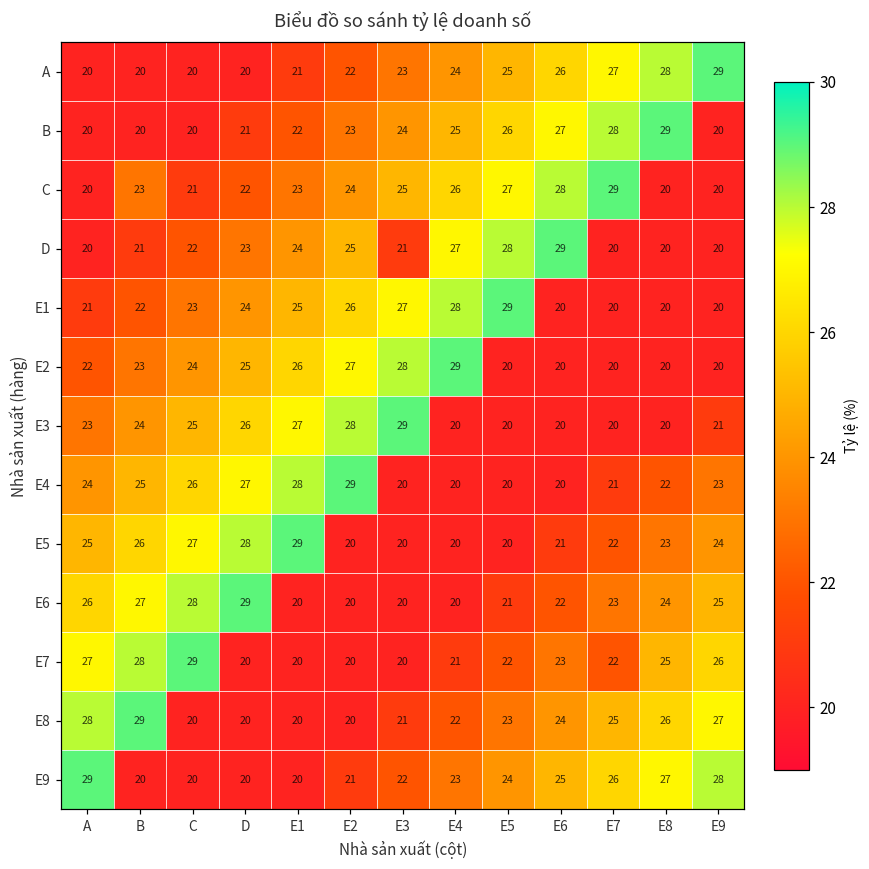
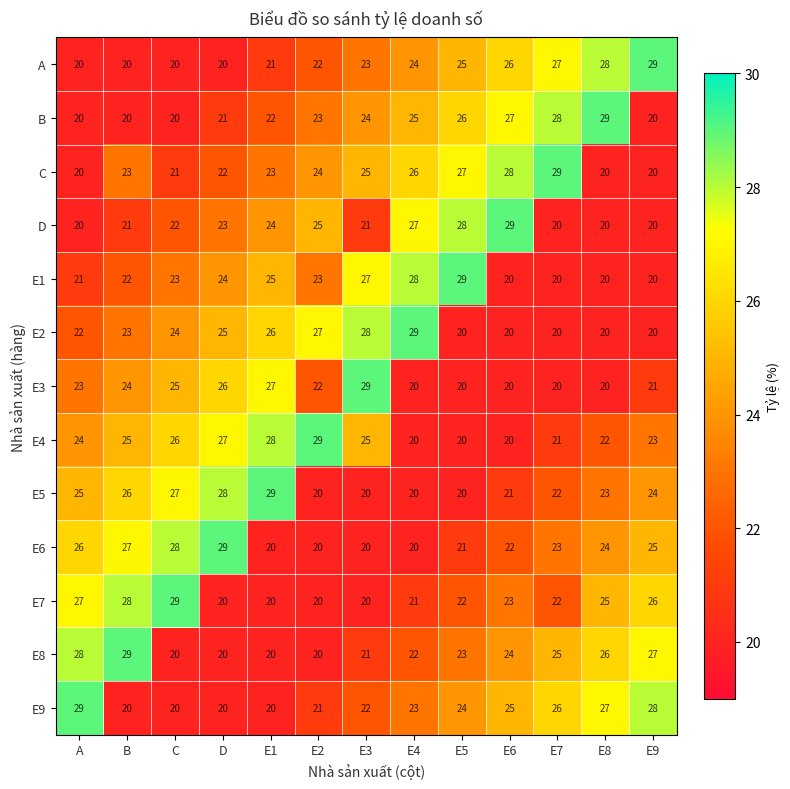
E1, E2: 26 -> 23
E3, E2: 28 -> 22
E4, E3: 20 -> 25
